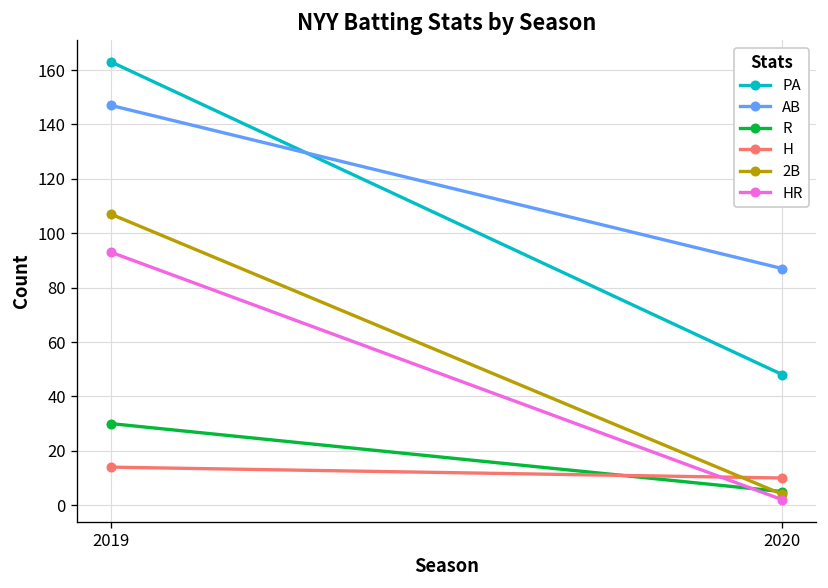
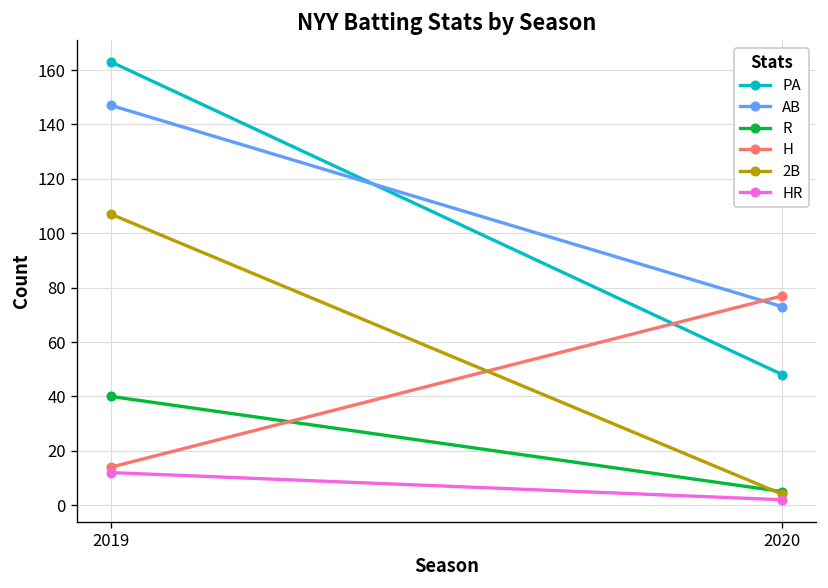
R, 2019: 30 -> 40
HR, 2019: 93 -> 12
AB, 2020: 87 -> 73
H, 2020: 10 -> 77
